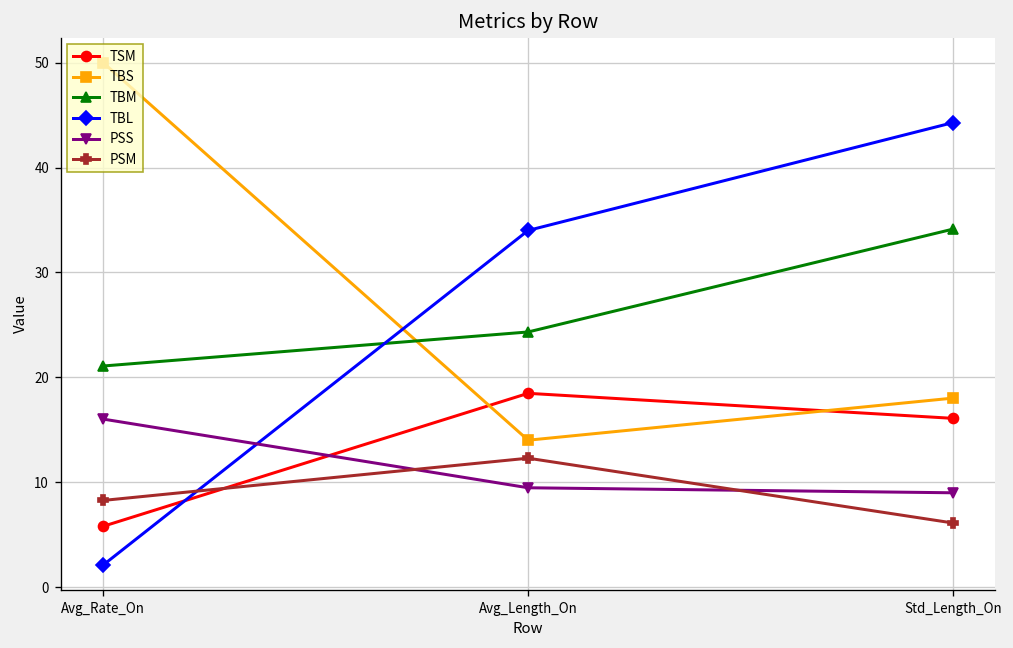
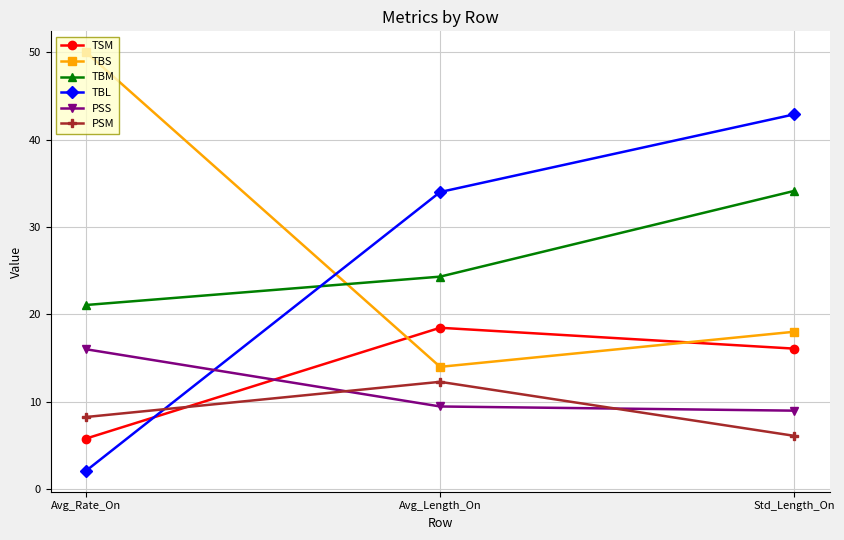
TBL, Std_Length_On: 44 -> 43
